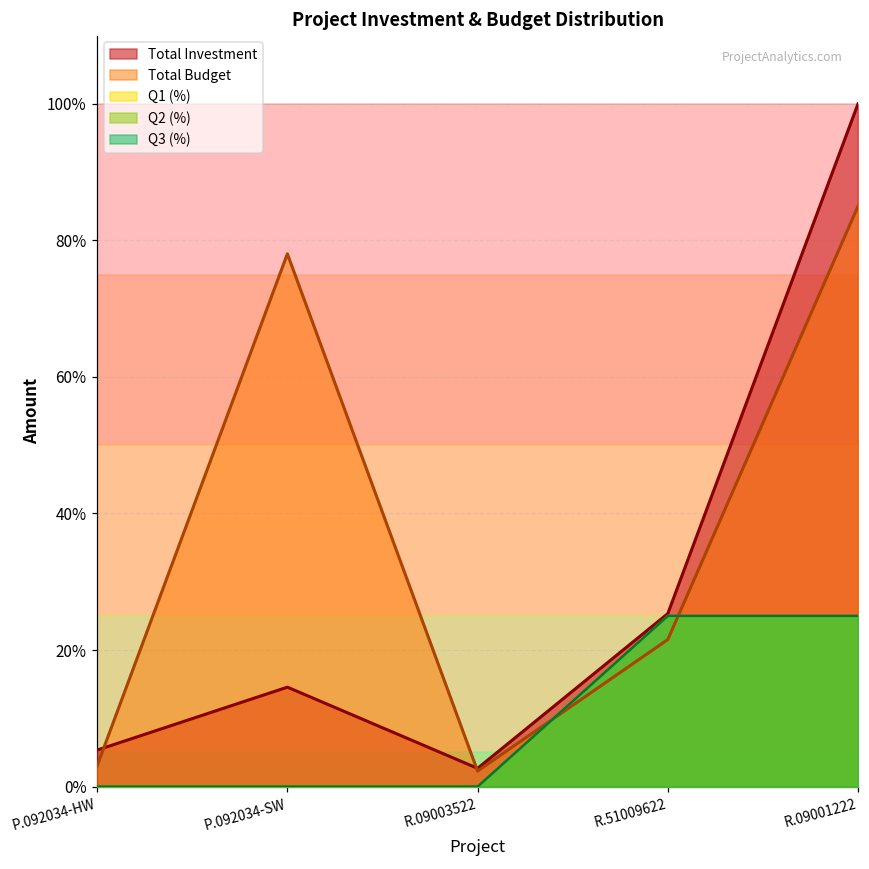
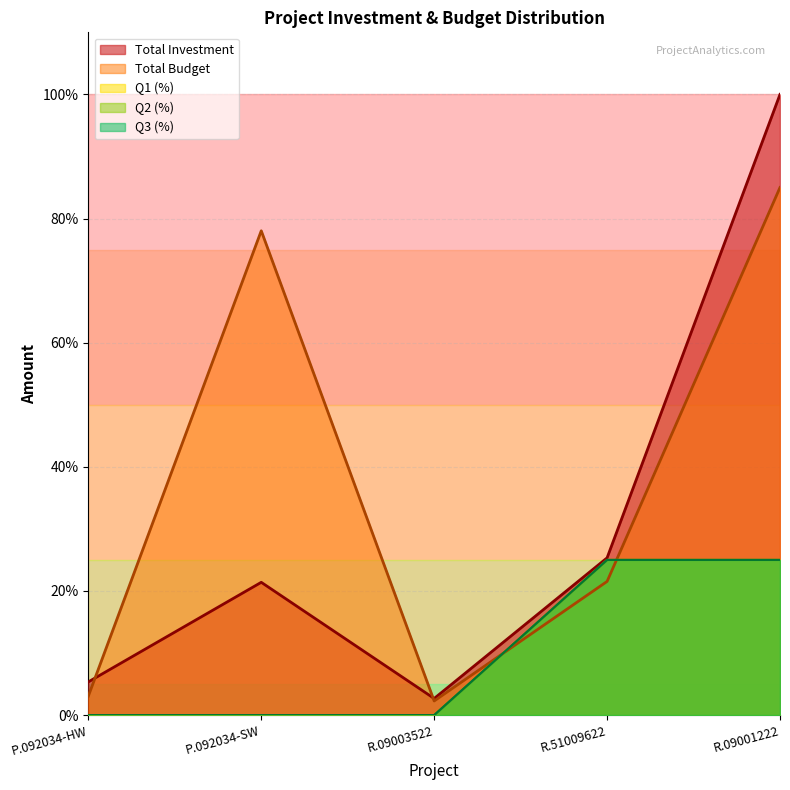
Total Investment, P.092034-SW: 15% -> 21%
